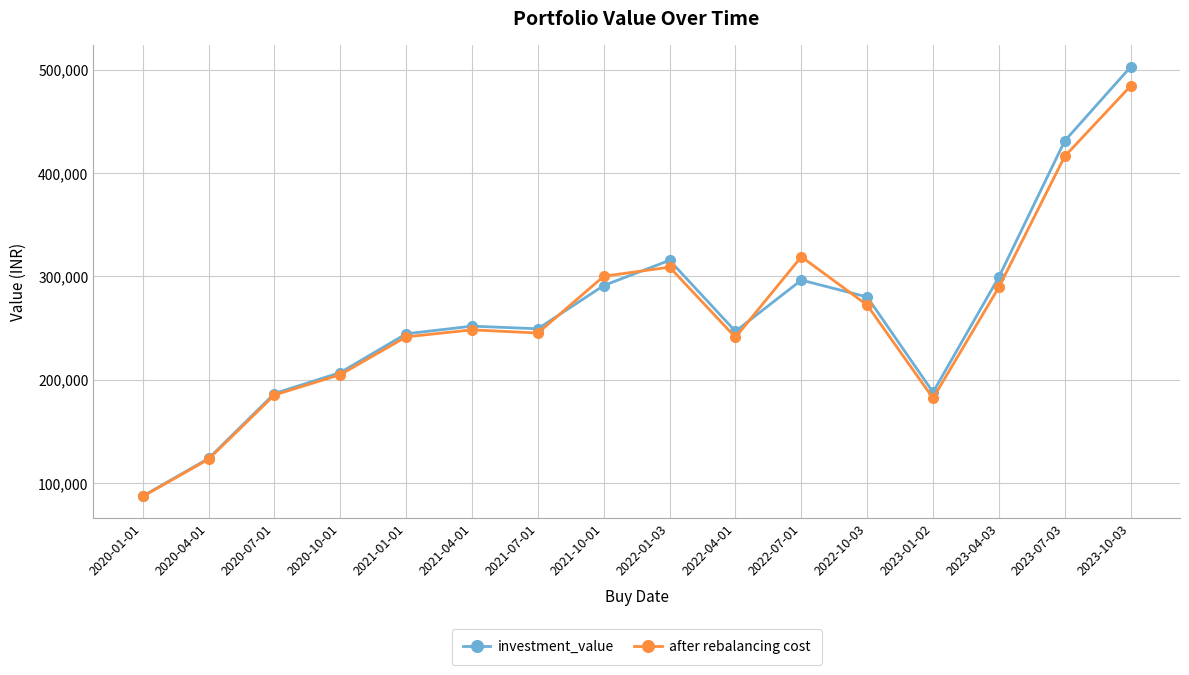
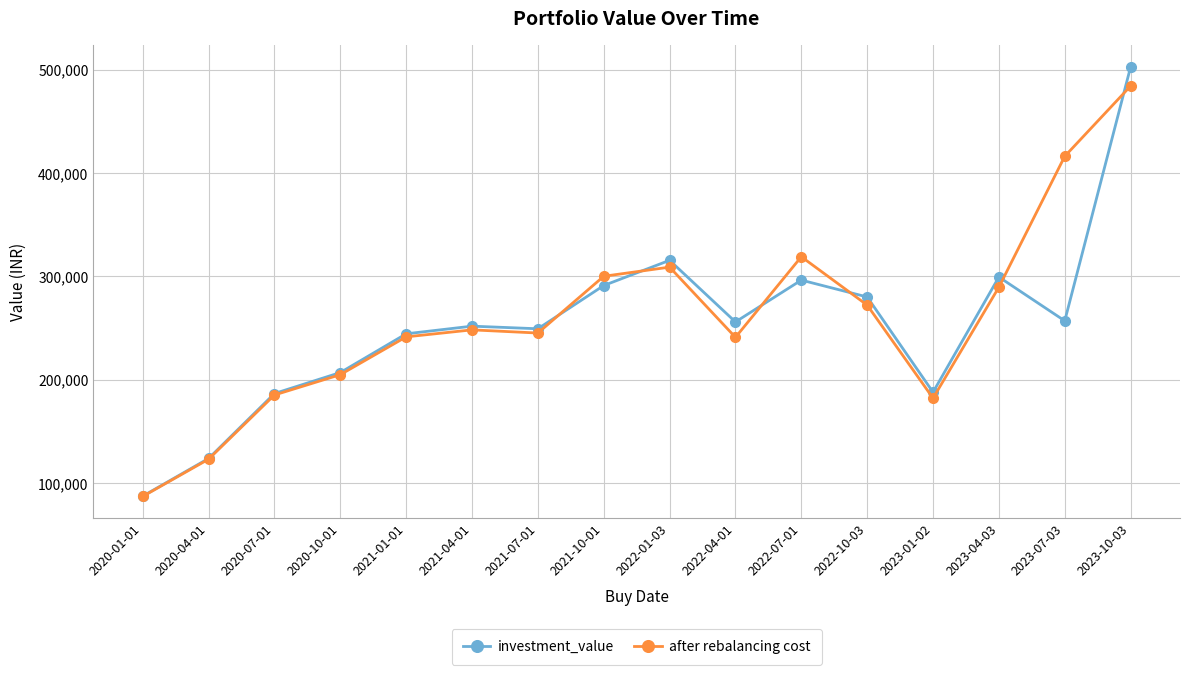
investment_value, 2022-04-01: 247,000 -> 256,000
investment_value, 2023-07-03: 431,000 -> 257,000
